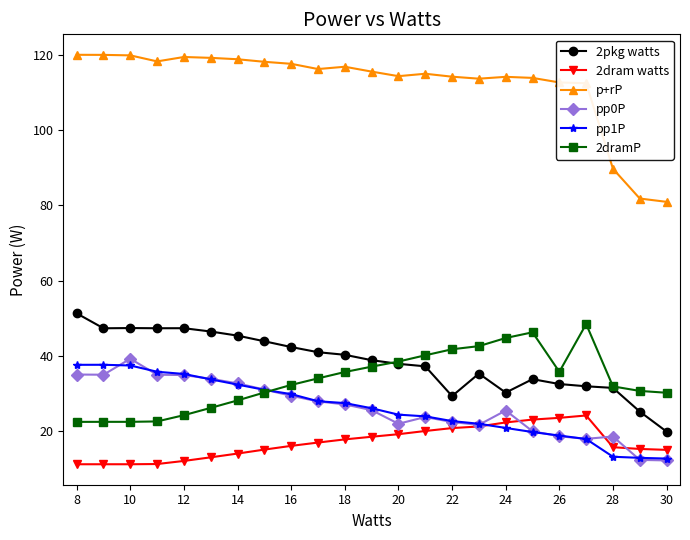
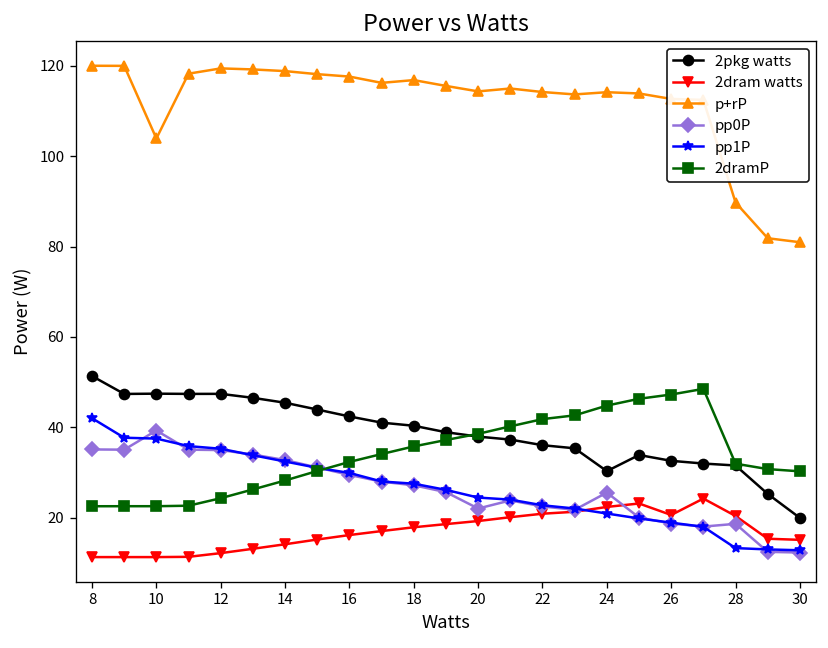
pp1P, 8: 38 -> 42
p+rP, 10: 120 -> 104
2pkg watts, 22: 29 -> 36
2dram watts, 26: 24 -> 21
2dramP, 26: 36 -> 47
2dram watts, 28: 16 -> 20
